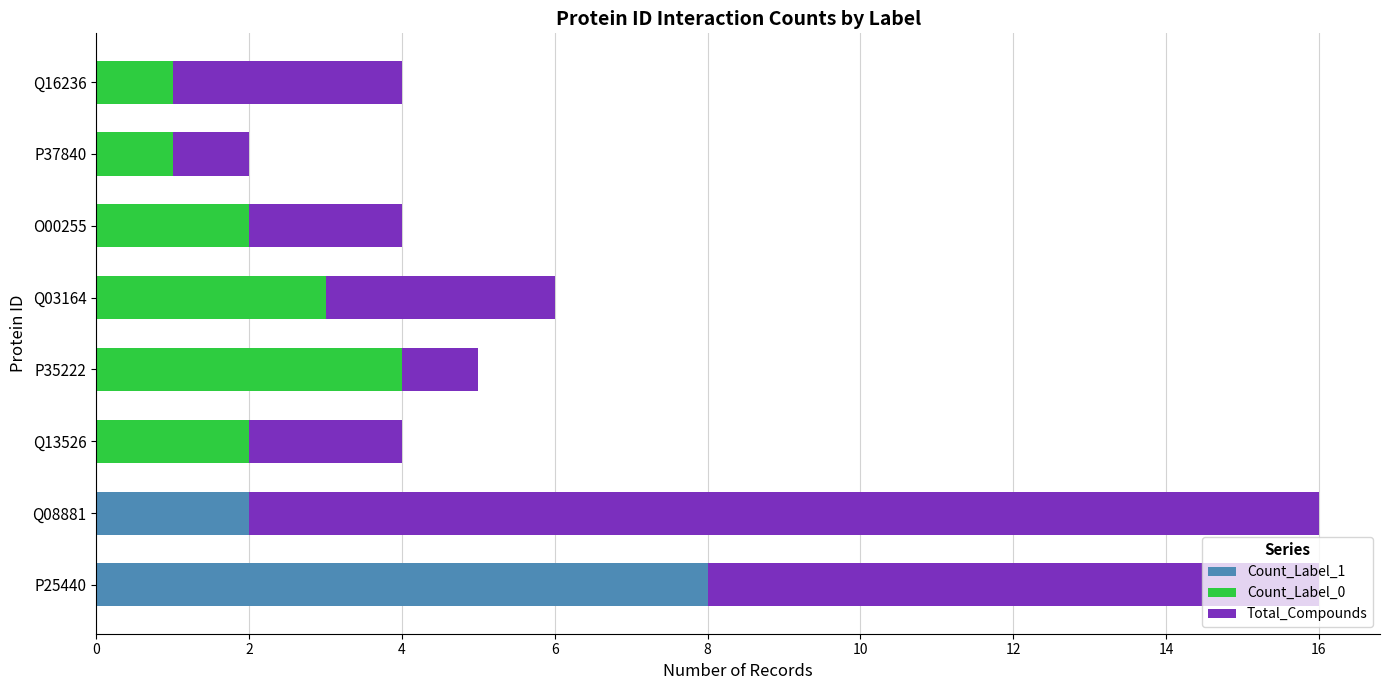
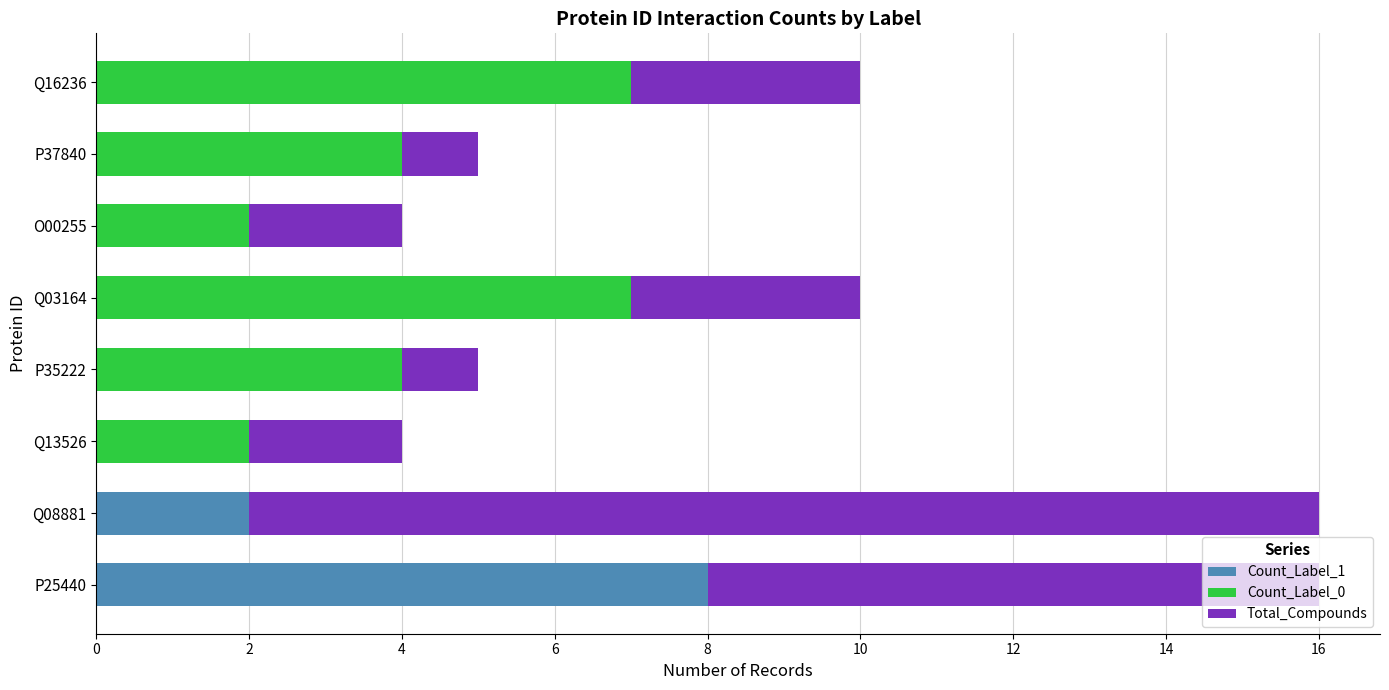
Count_Label_0, Q16236: 1 -> 7
Count_Label_0, P37840: 1 -> 4
Count_Label_0, Q03164: 3 -> 7
